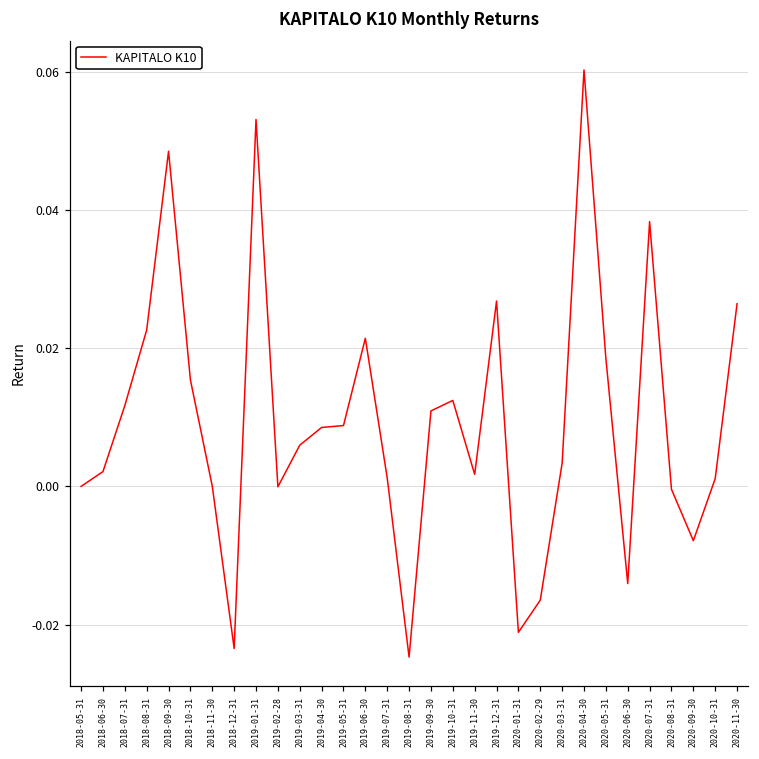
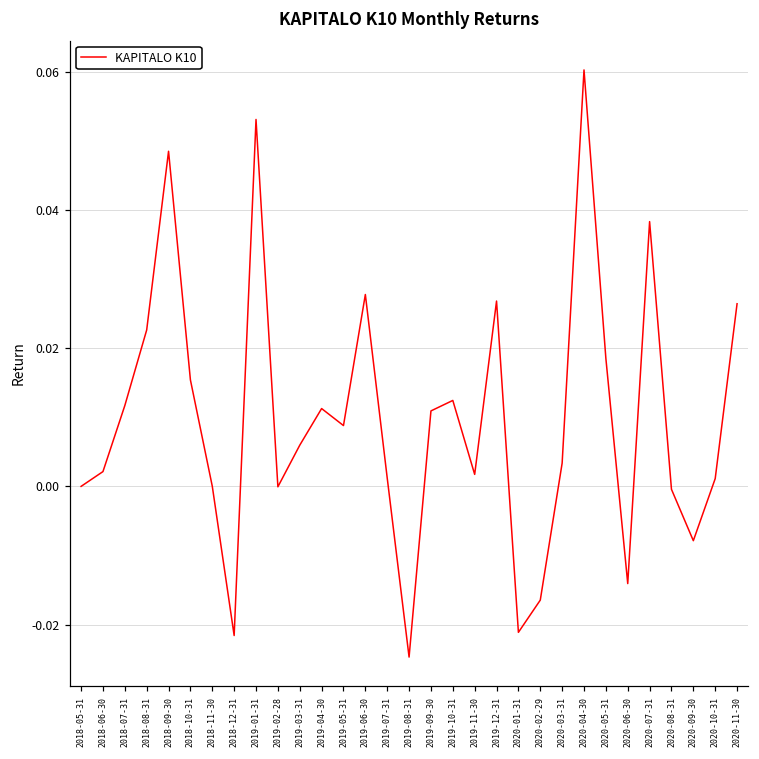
2018-12-31: -0.023 -> -0.022
2019-04-30: 0.009 -> 0.011
2019-06-30: 0.021 -> 0.028
